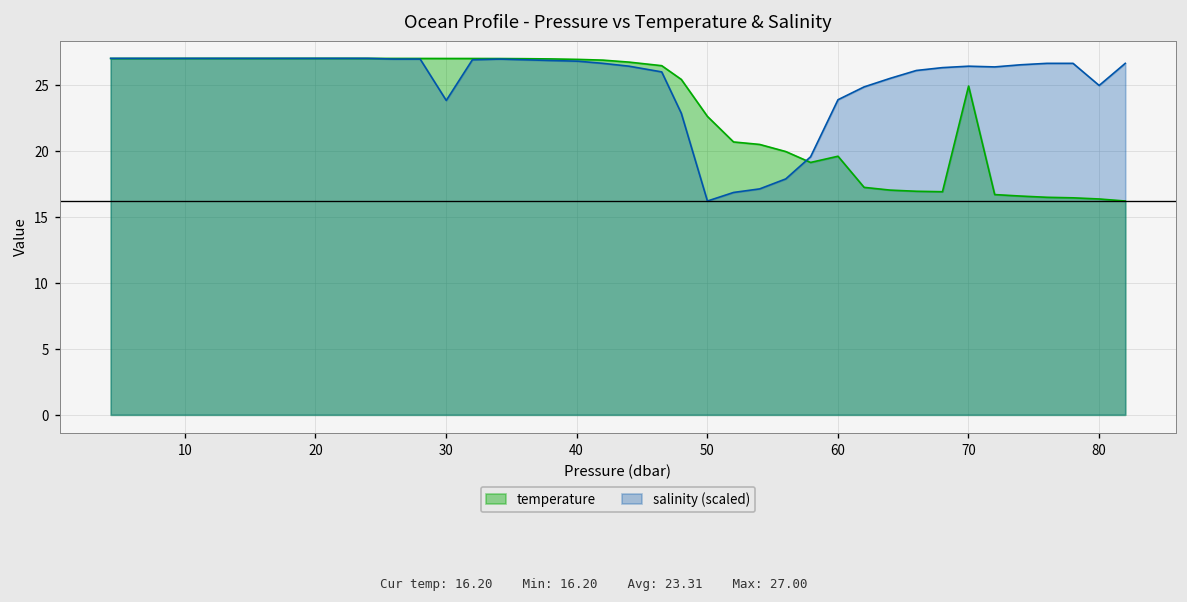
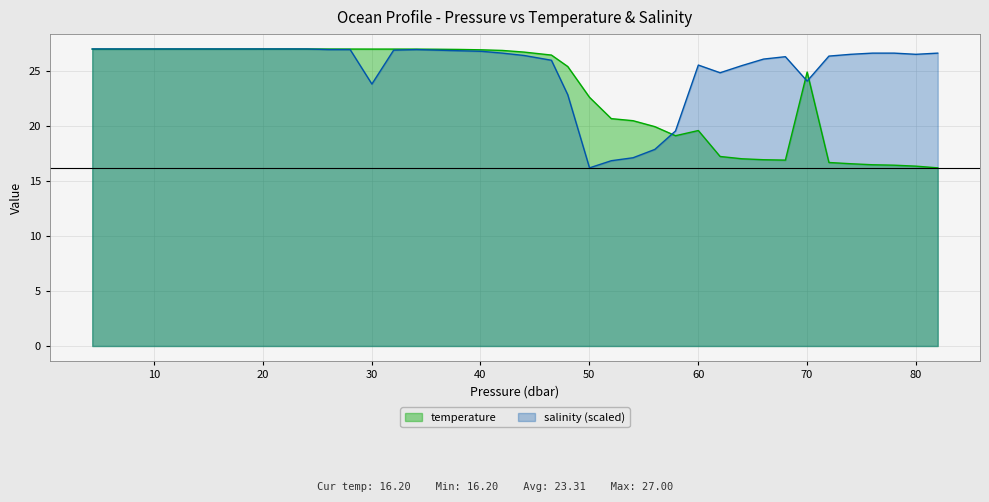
salinity (scaled), 60: 23.9 -> 25.5
salinity (scaled), 70: 26.4 -> 24.1
salinity (scaled), 80: 24.9 -> 26.5
